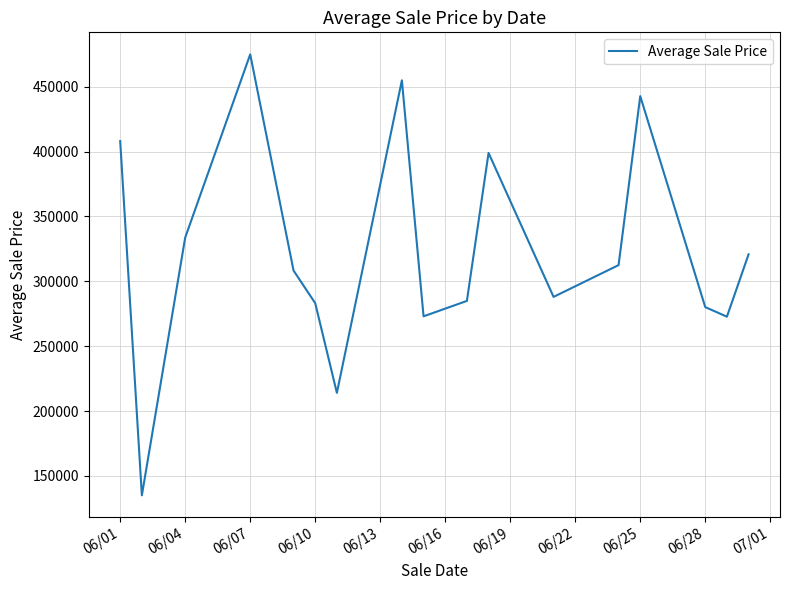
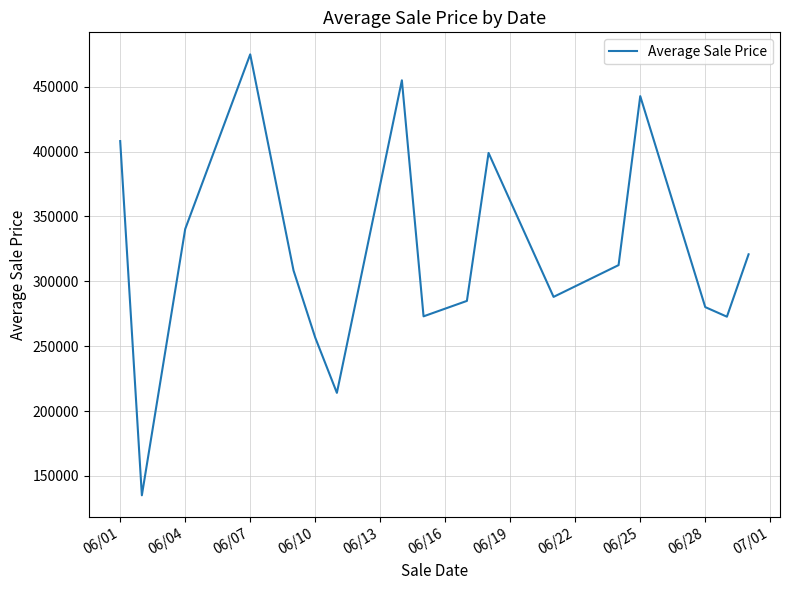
06/04: 334000 -> 340000
06/10: 283000 -> 257000
